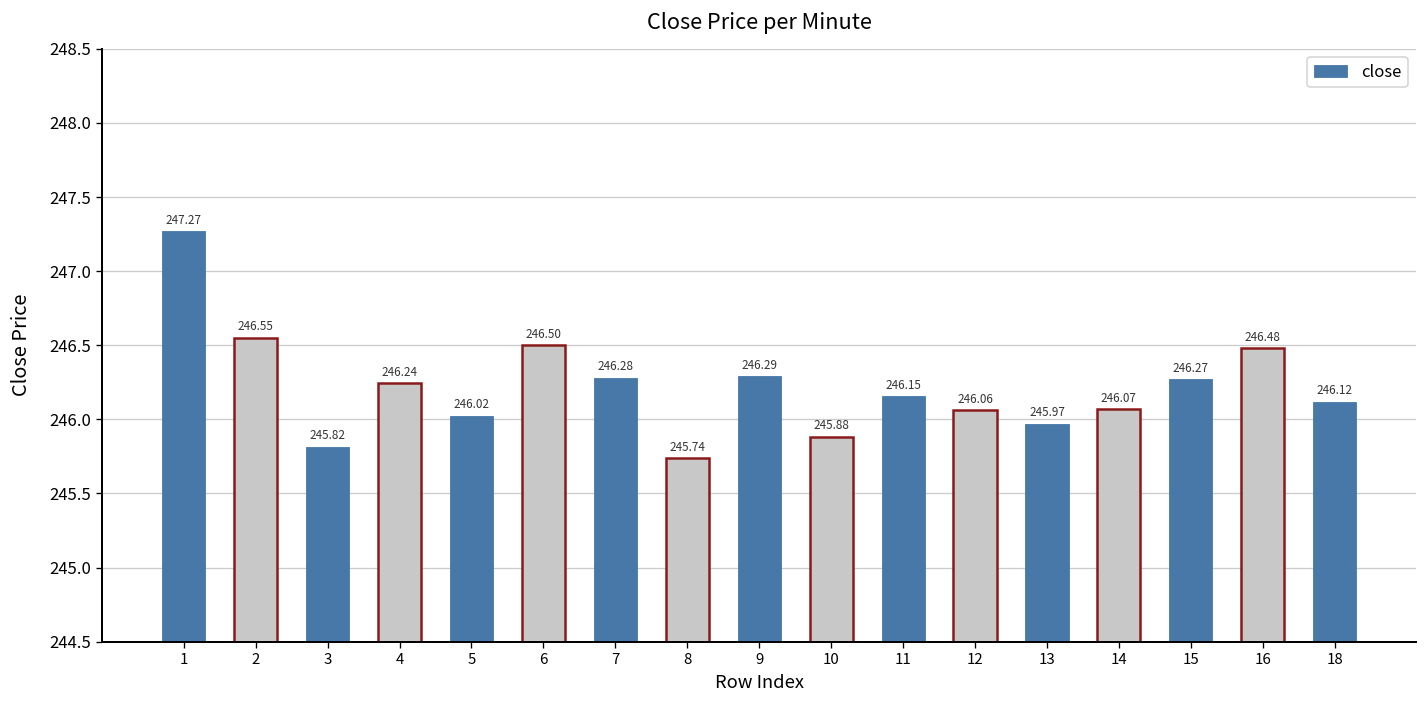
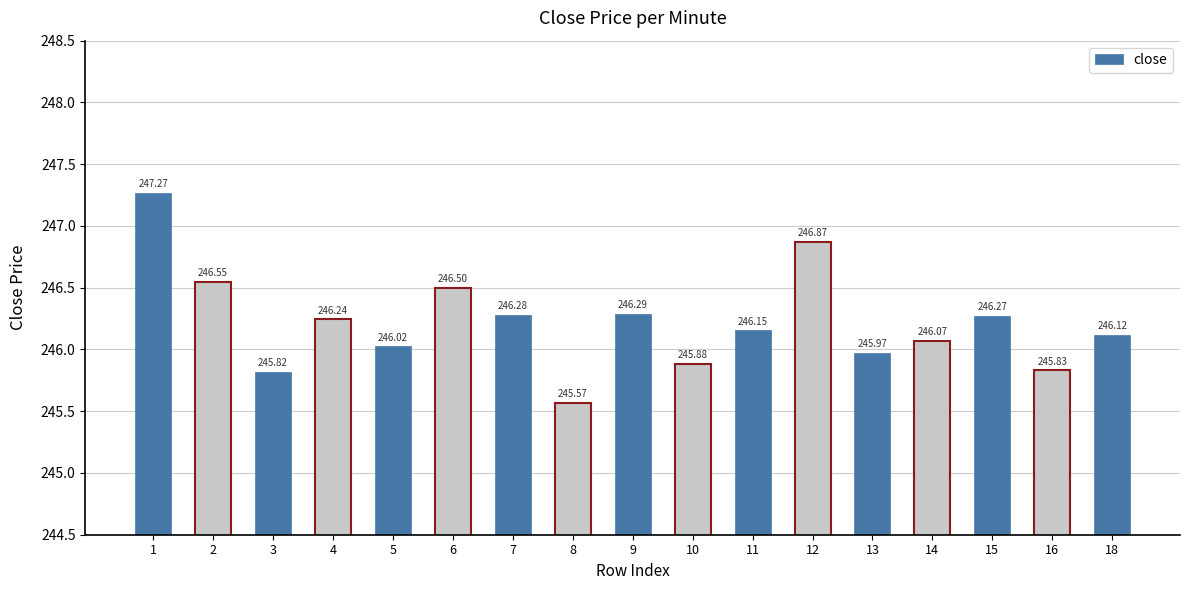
8: 245.74 -> 245.57
12: 246.06 -> 246.87
16: 246.48 -> 245.83
